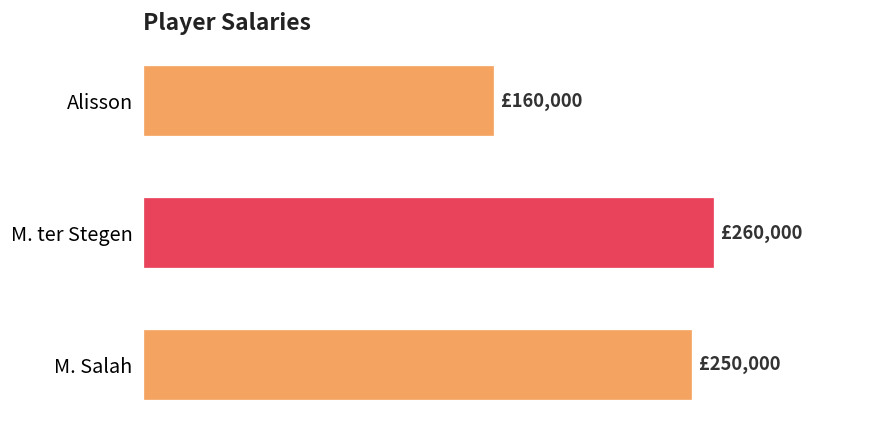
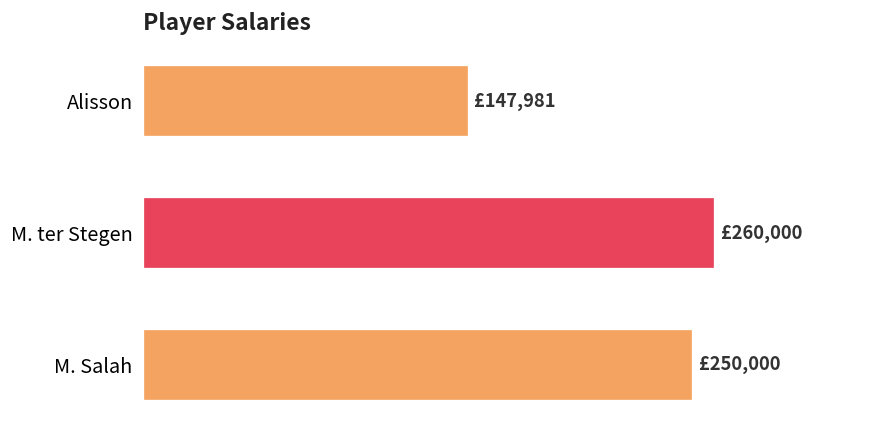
Alisson: £160,000 -> £147,981
